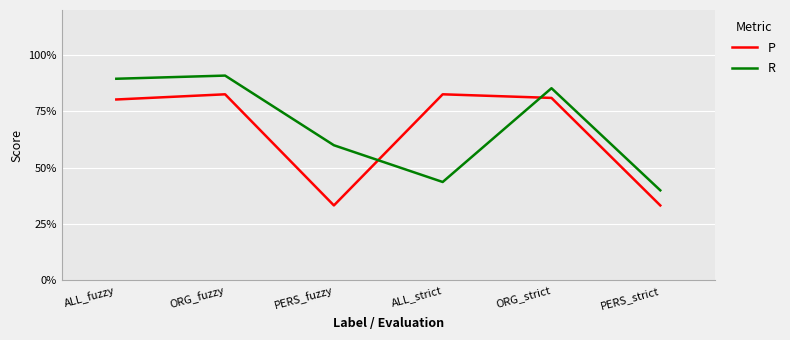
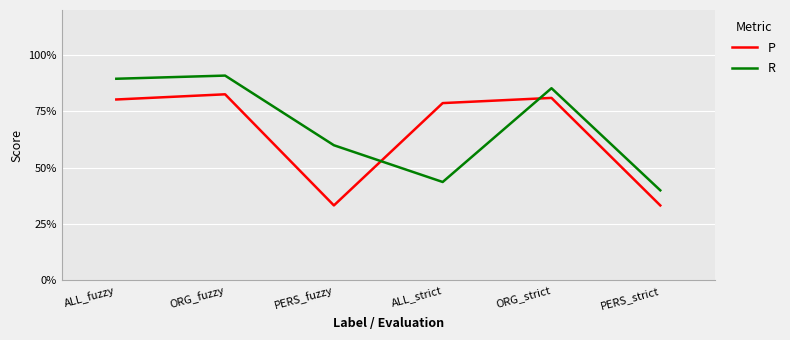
P, ALL_strict: 83% -> 79%
